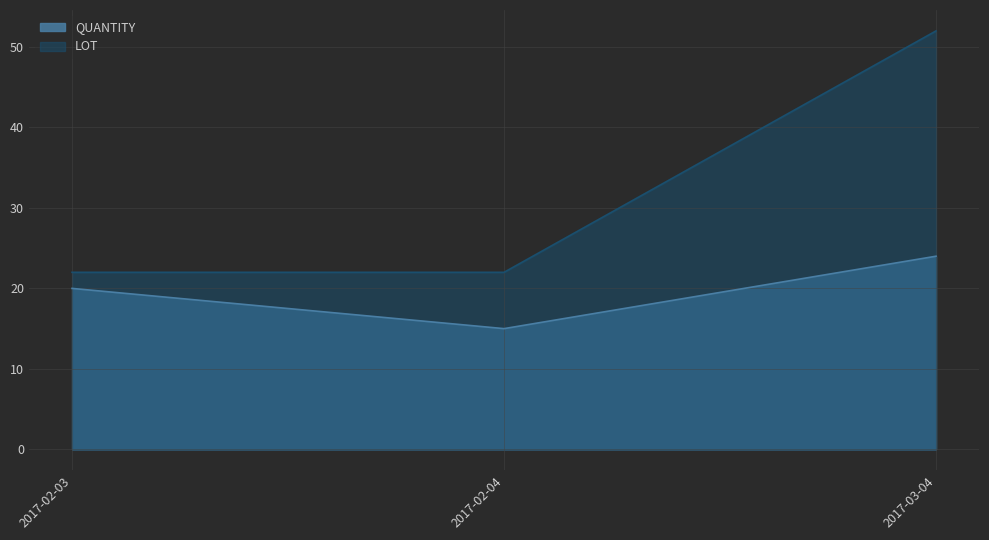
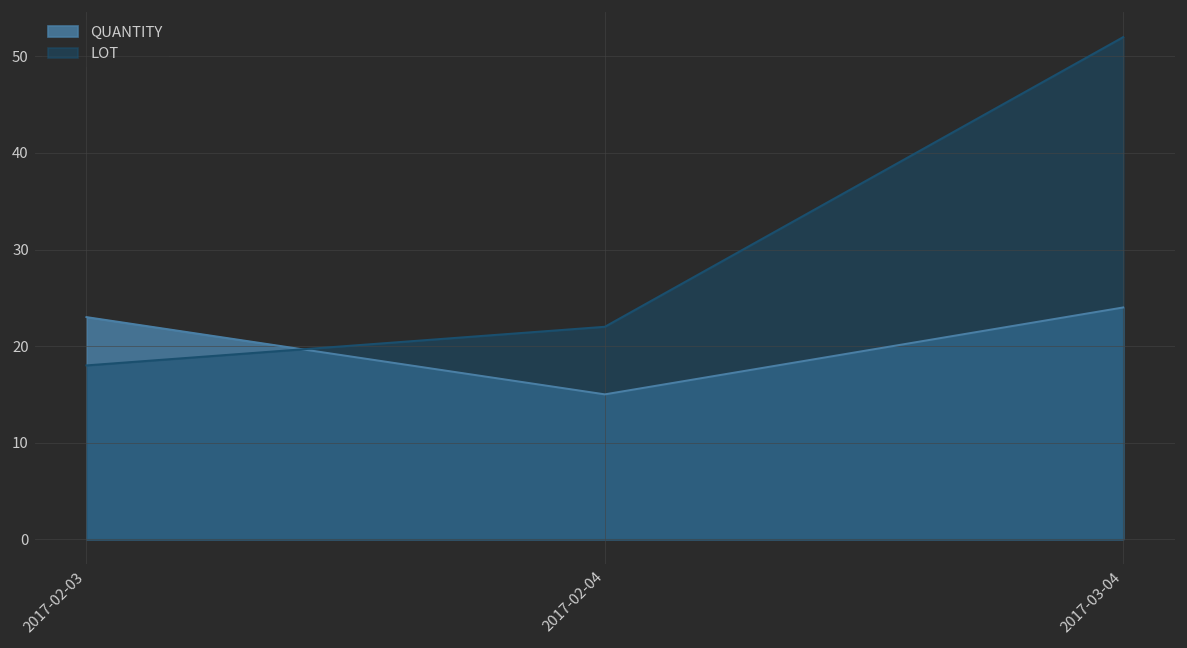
QUANTITY, 2017-02-03: 20 -> 23
LOT, 2017-02-03: 22 -> 18
